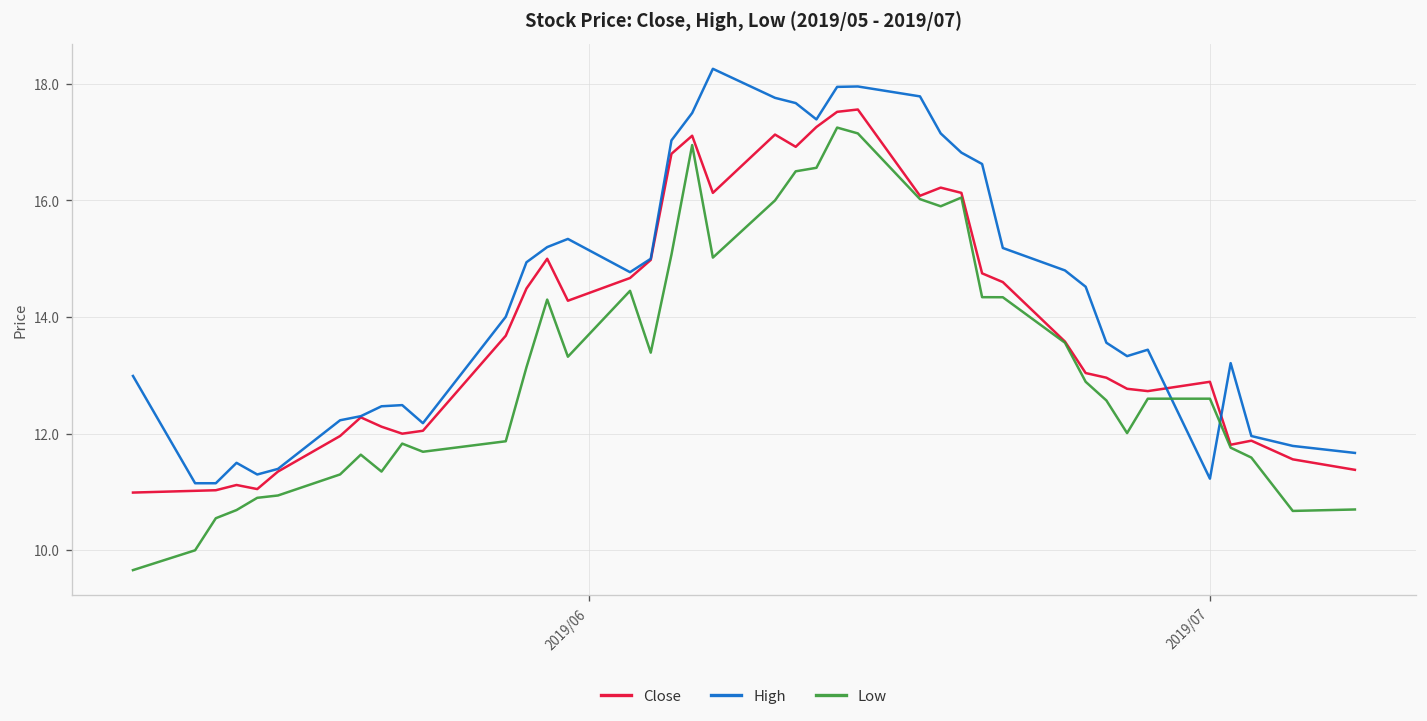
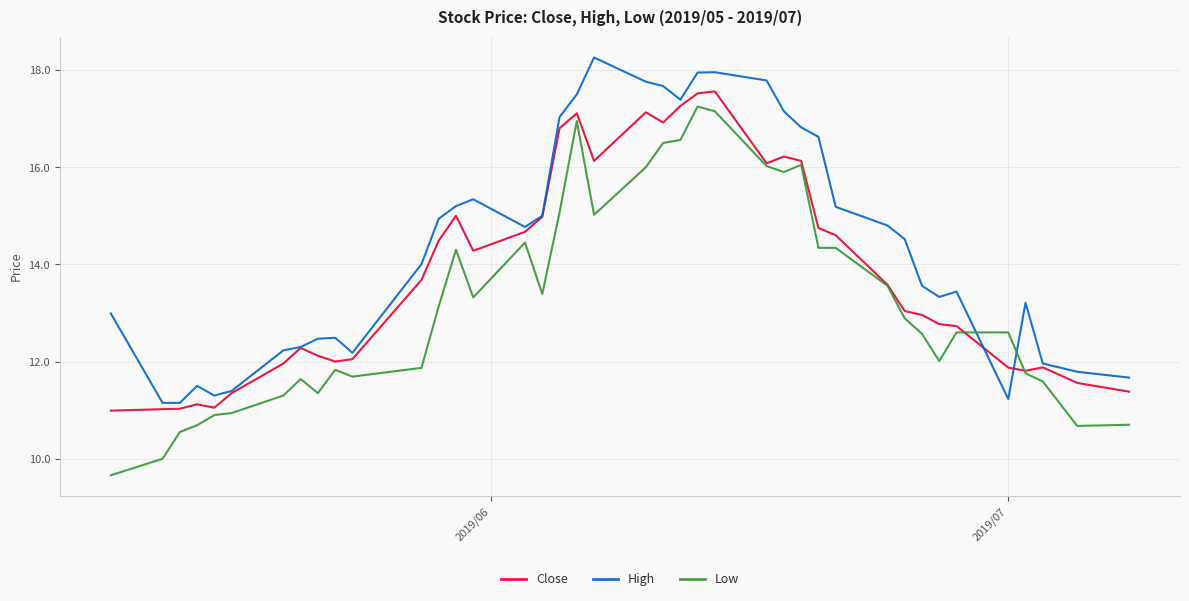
Close, 2019/07: 12.9 -> 11.9
